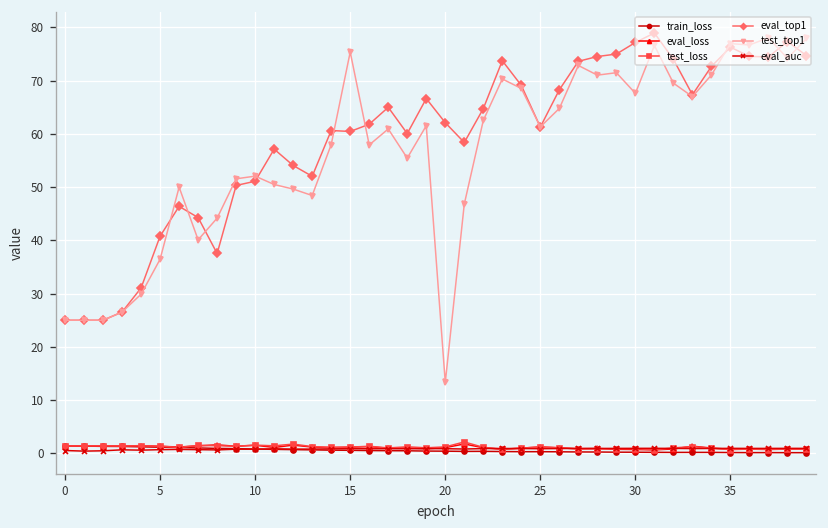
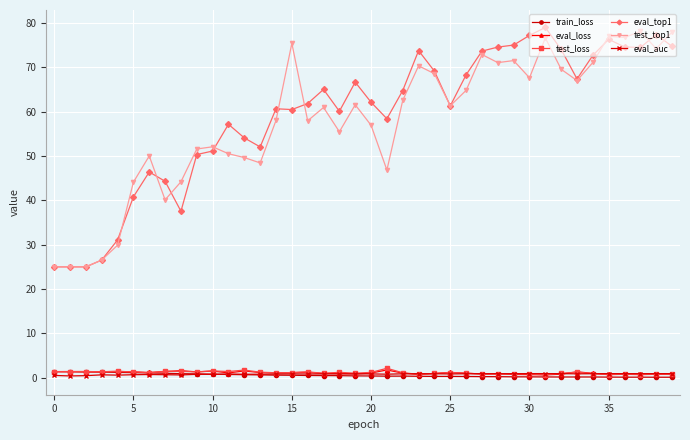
test_top1, 5: 36 -> 44
test_top1, 20: 13 -> 57
